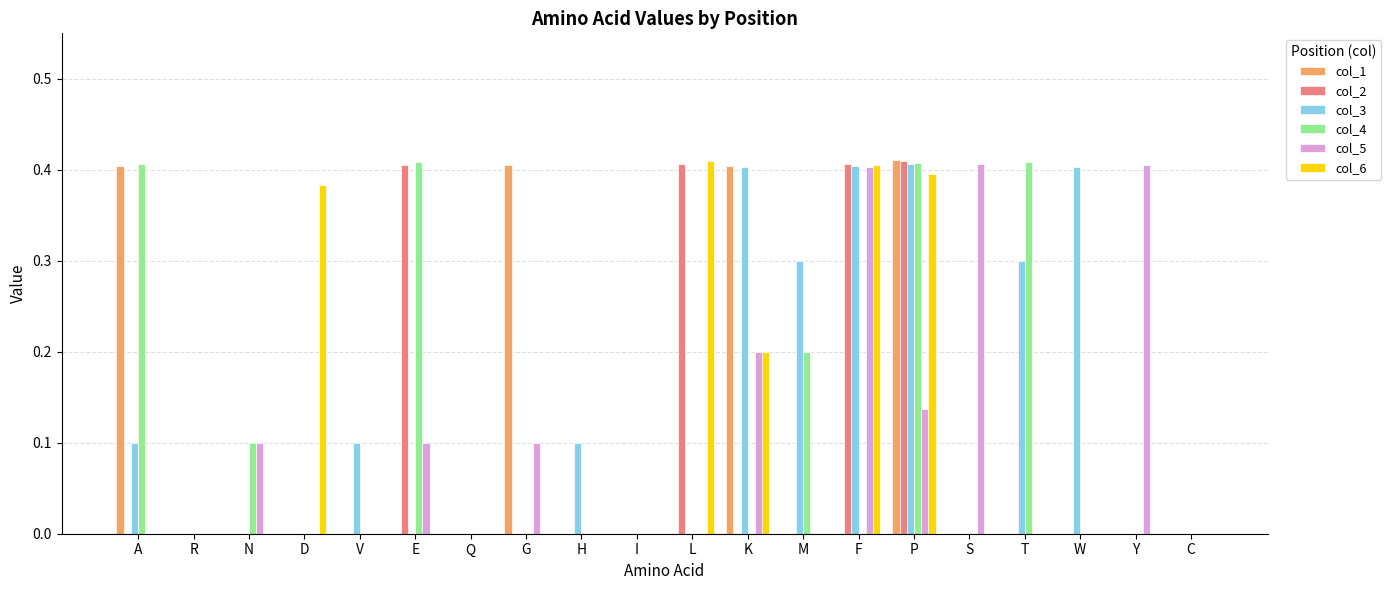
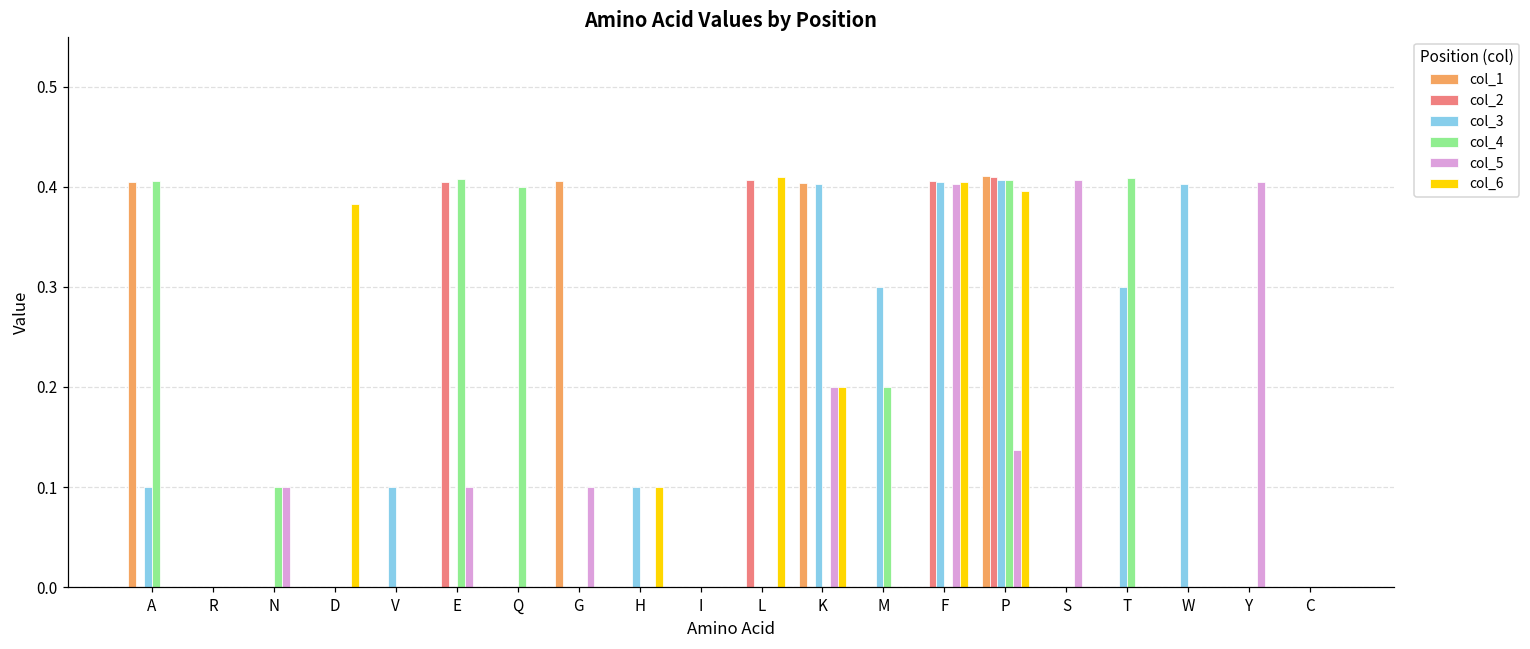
col_4, Q: 0.0 -> 0.4
col_6, H: 0.0 -> 0.1
